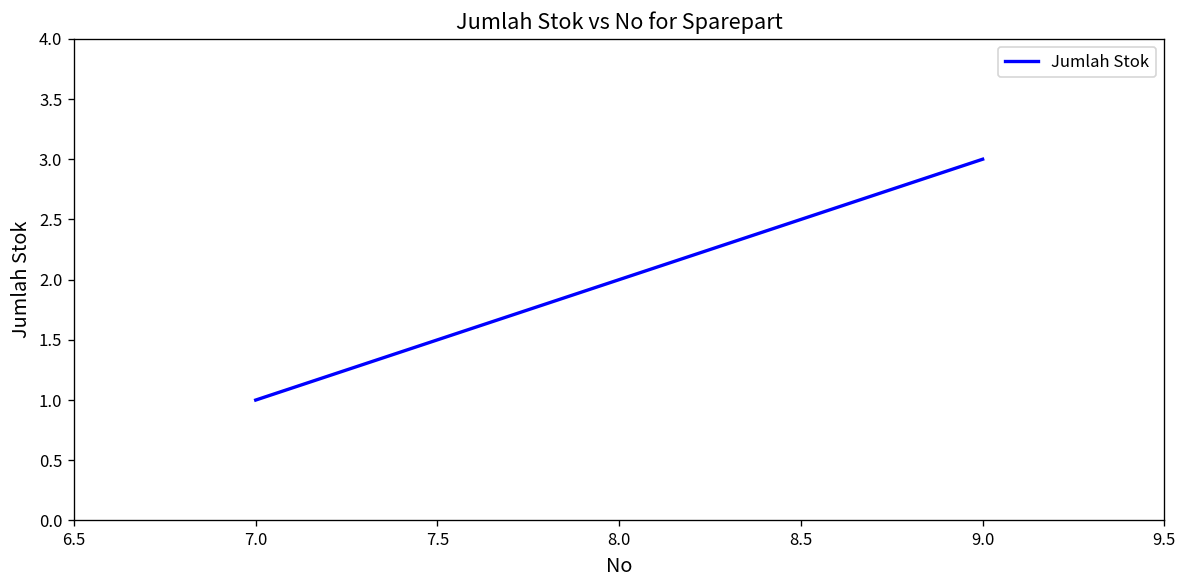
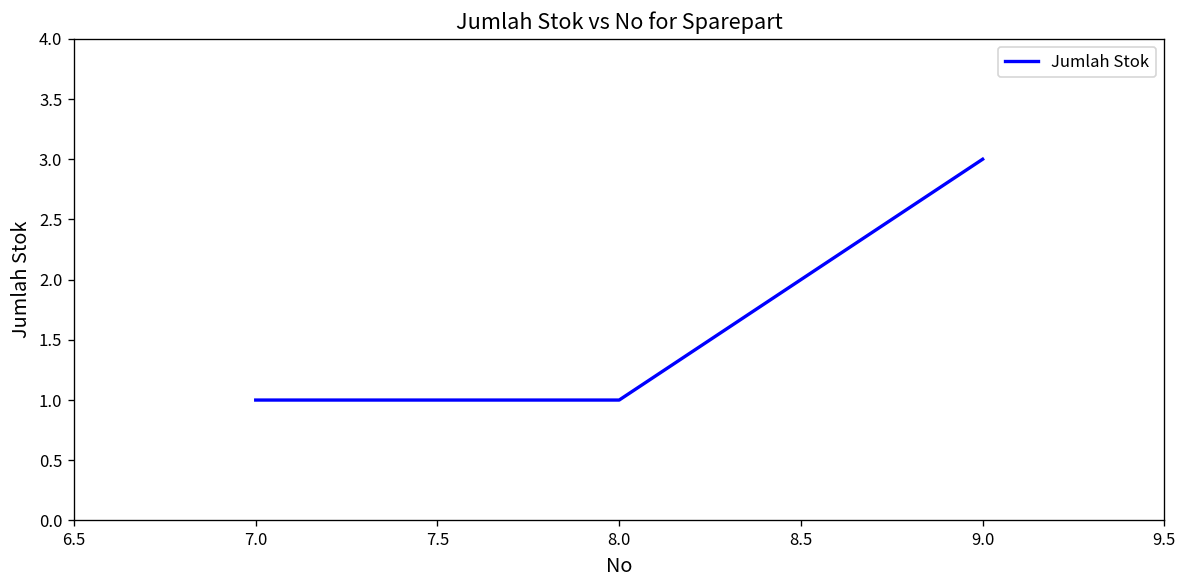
8.0: 2 -> 1
